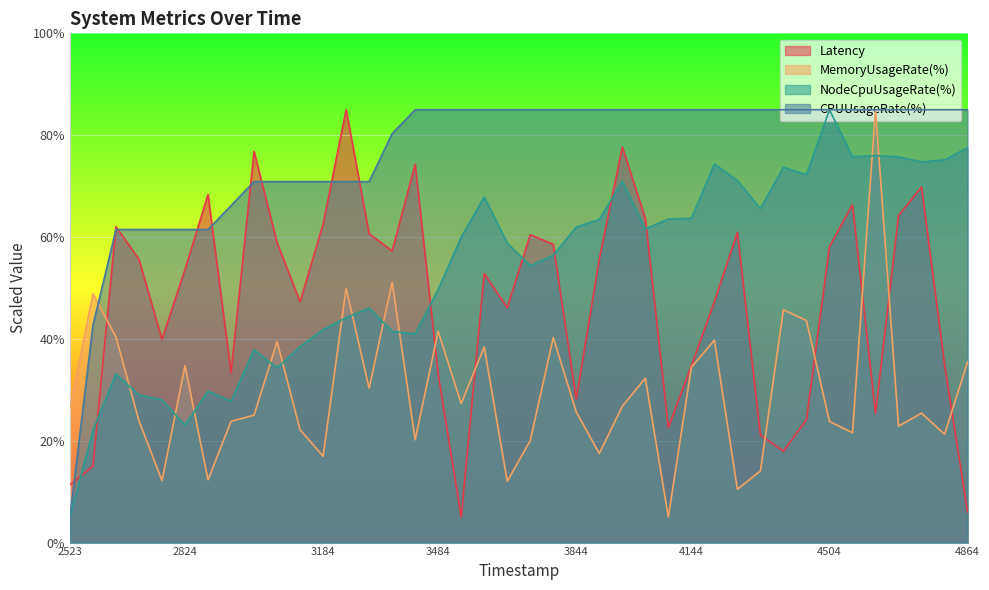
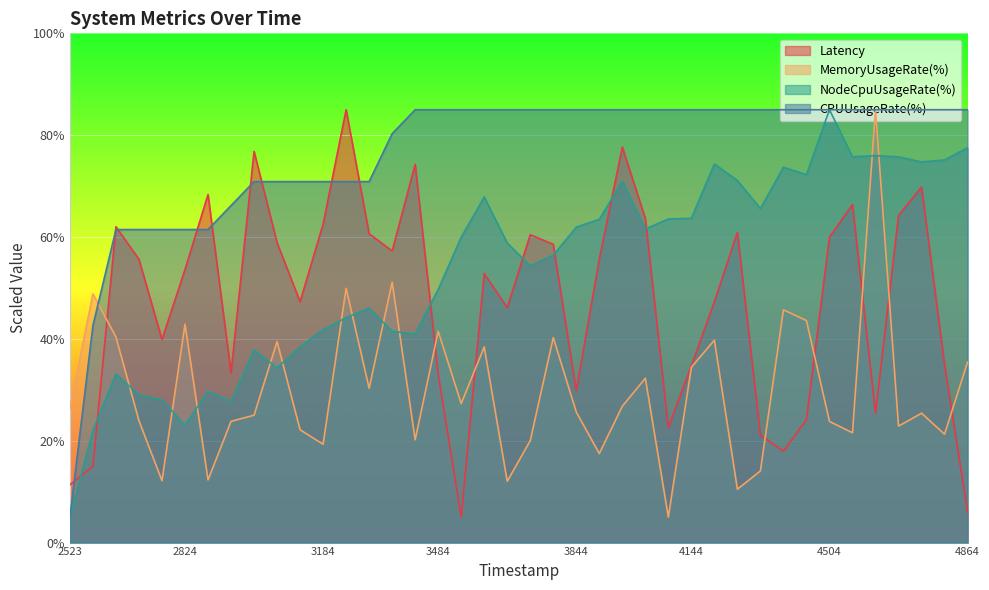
MemoryUsageRate(%), 2824: 35% -> 43%
MemoryUsageRate(%), 3184: 17% -> 19%
Latency, 3844: 28% -> 30%
Latency, 4504: 58% -> 60%
